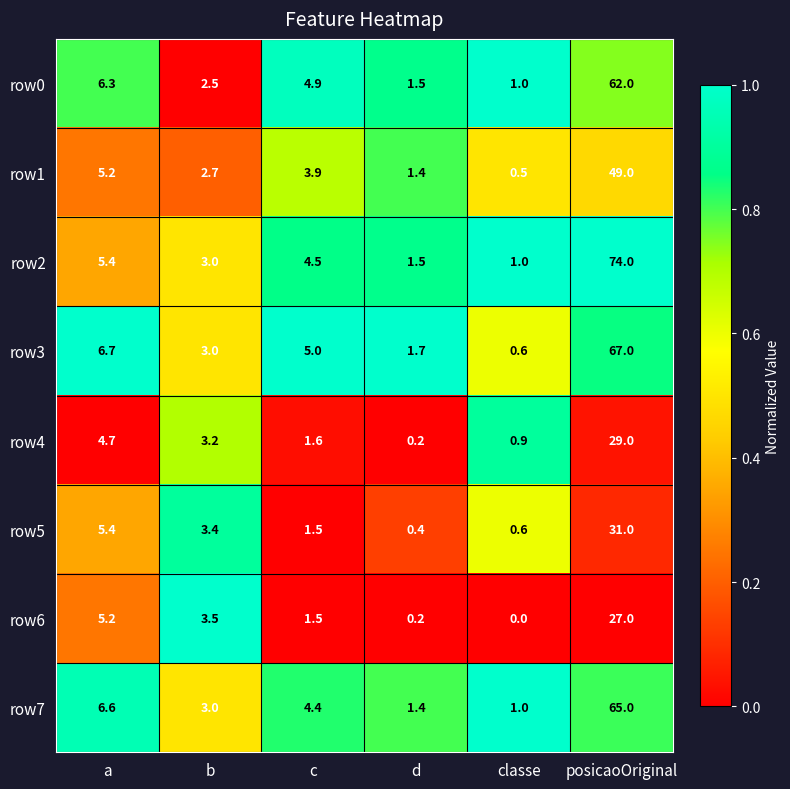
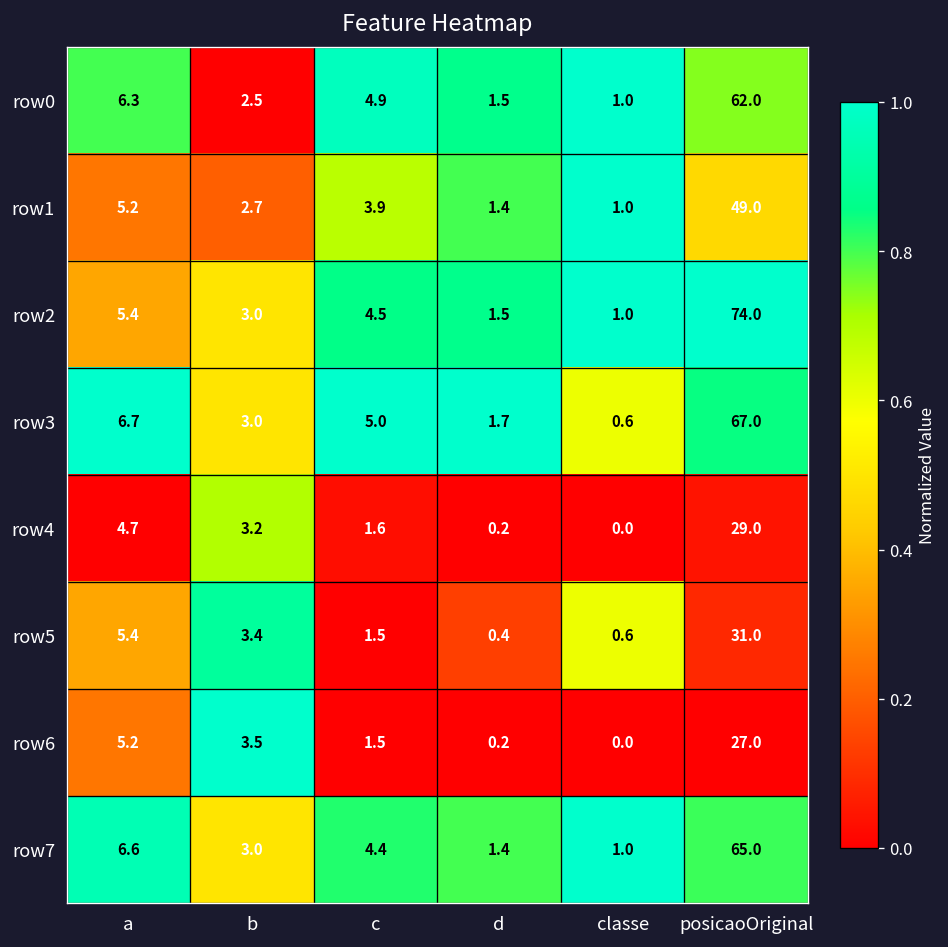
row1, classe: 0.5 -> 1.0
row4, classe: 0.9 -> 0.0
